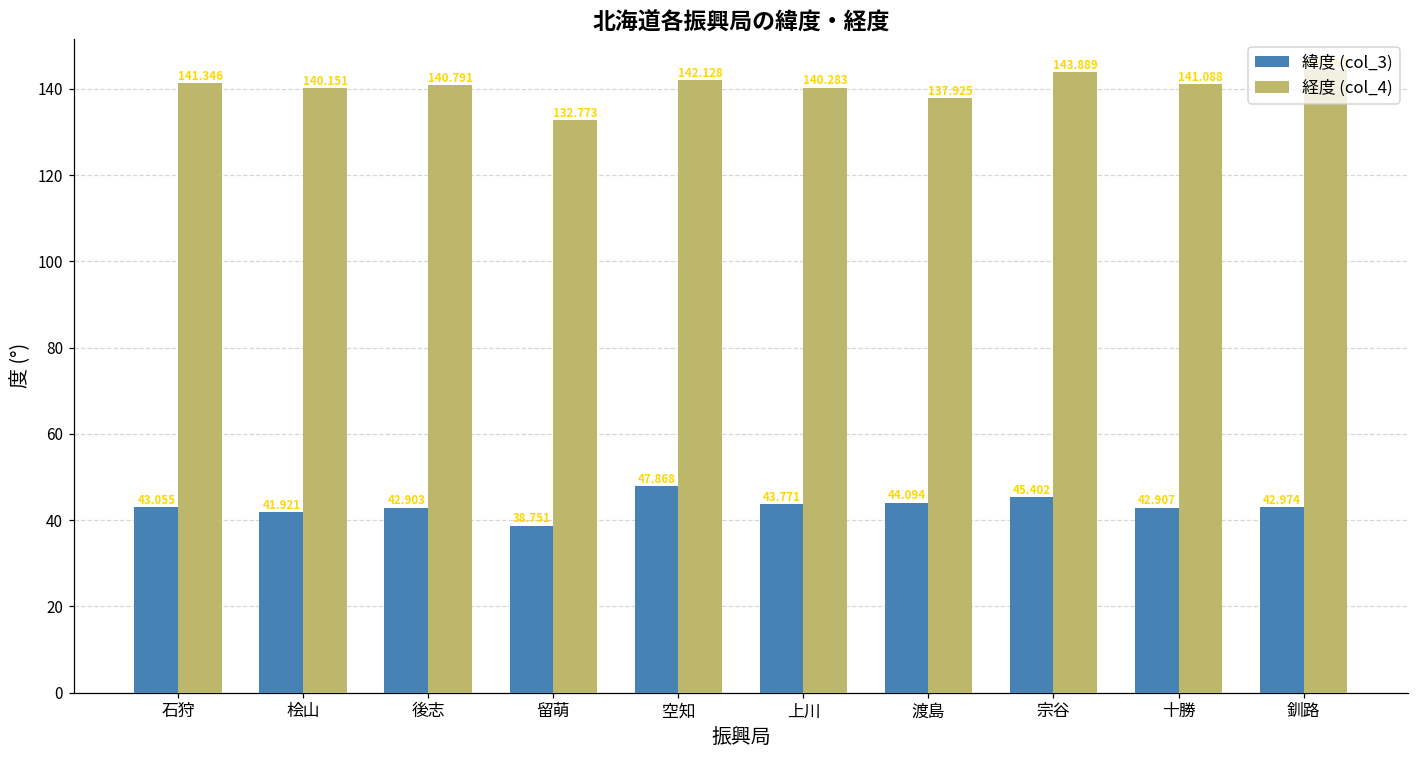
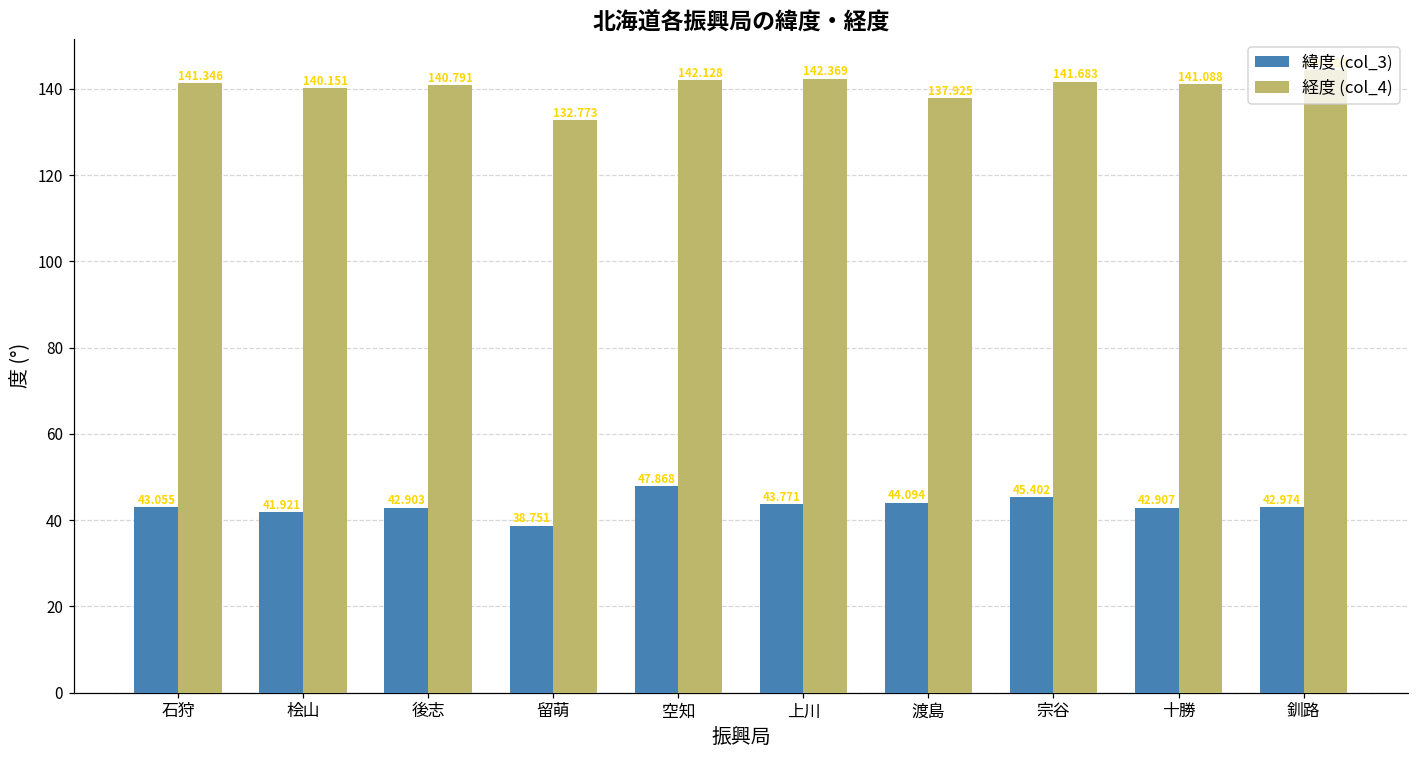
経度 (col_4), 上川: 140.283 -> 142.369
経度 (col_4), 宗谷: 143.889 -> 141.683
